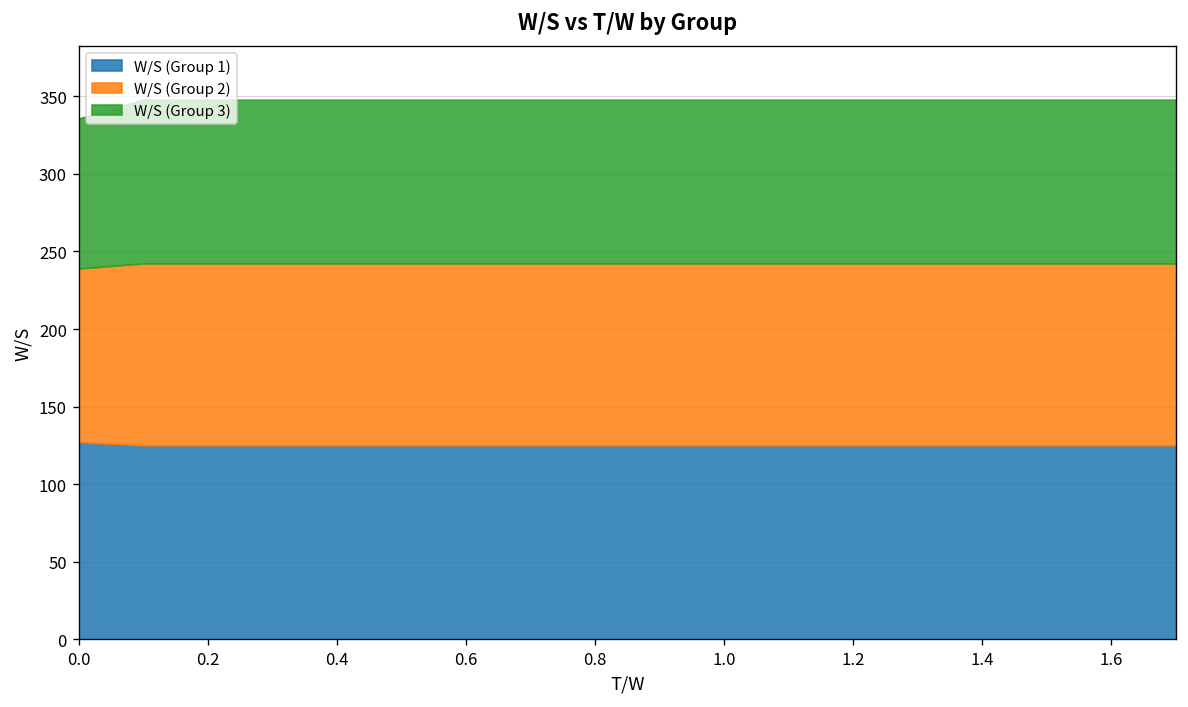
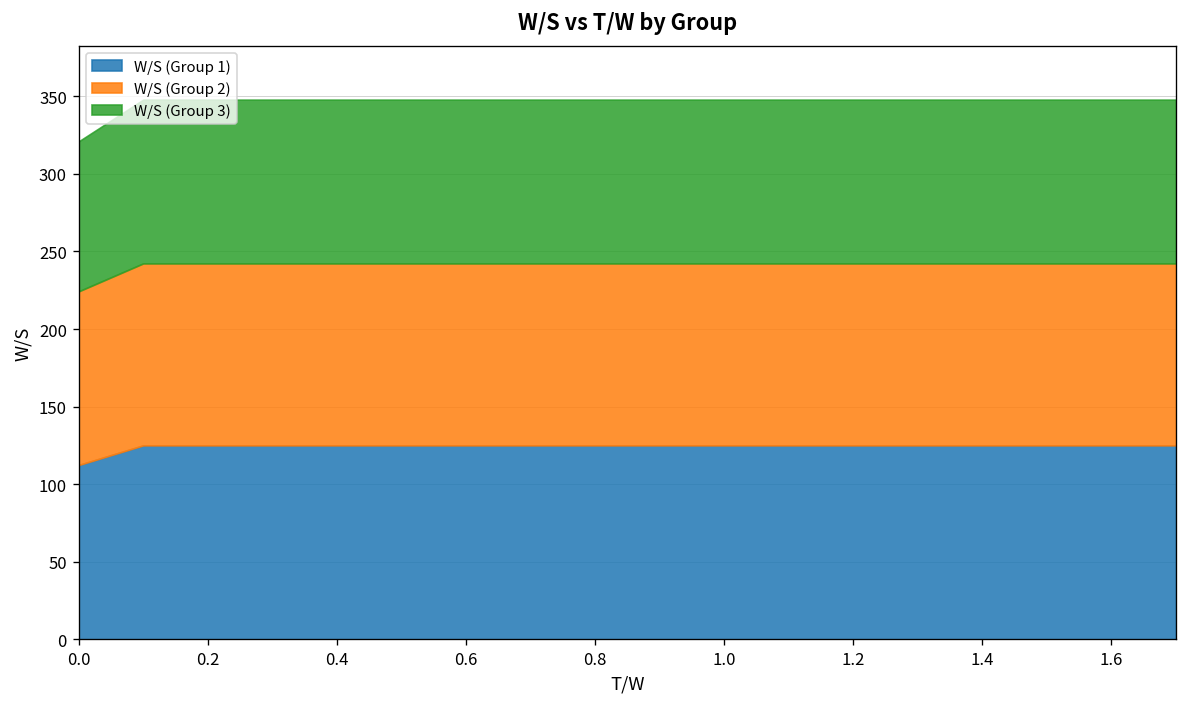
W/S (Group 1), 0.0: 127 -> 112
